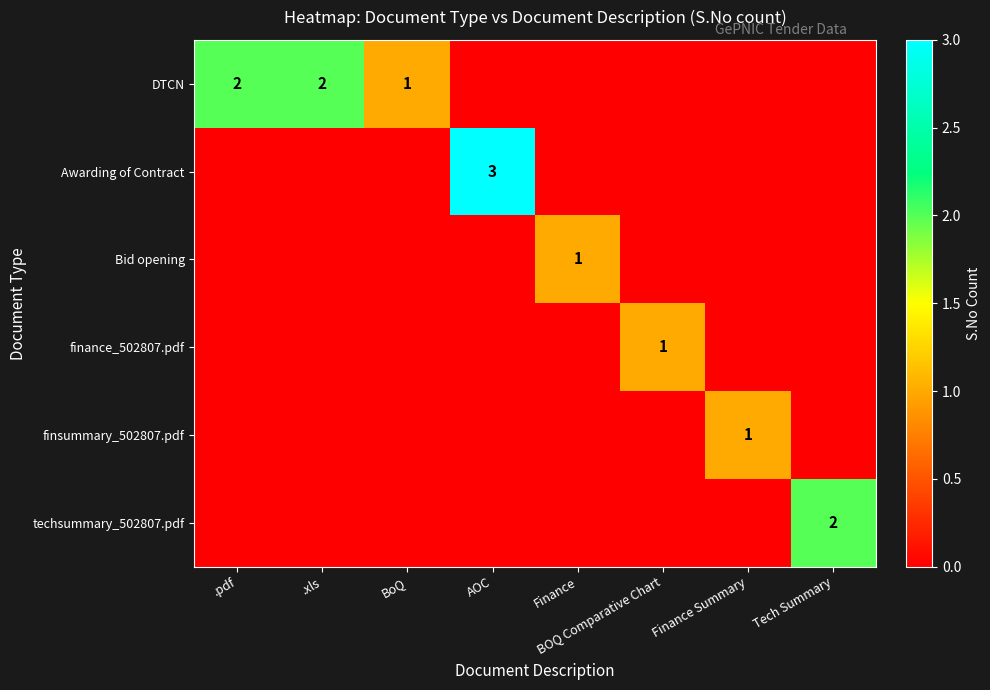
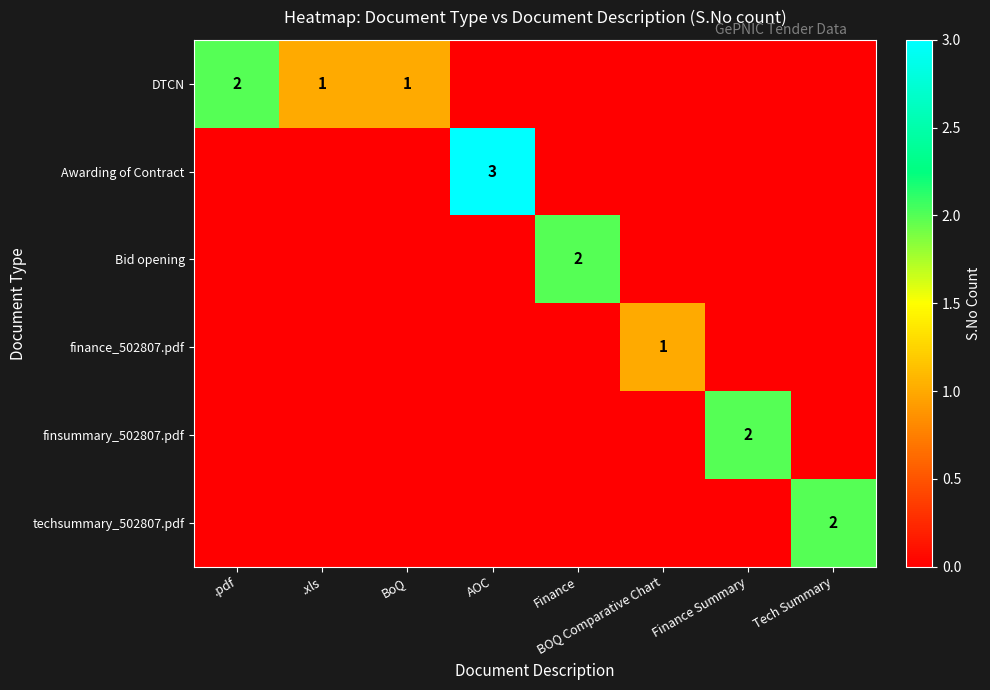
DTCN, .xls: 2 -> 1
Bid opening, Finance: 1 -> 2
finsummary_502807.pdf, Finance Summary: 1 -> 2
